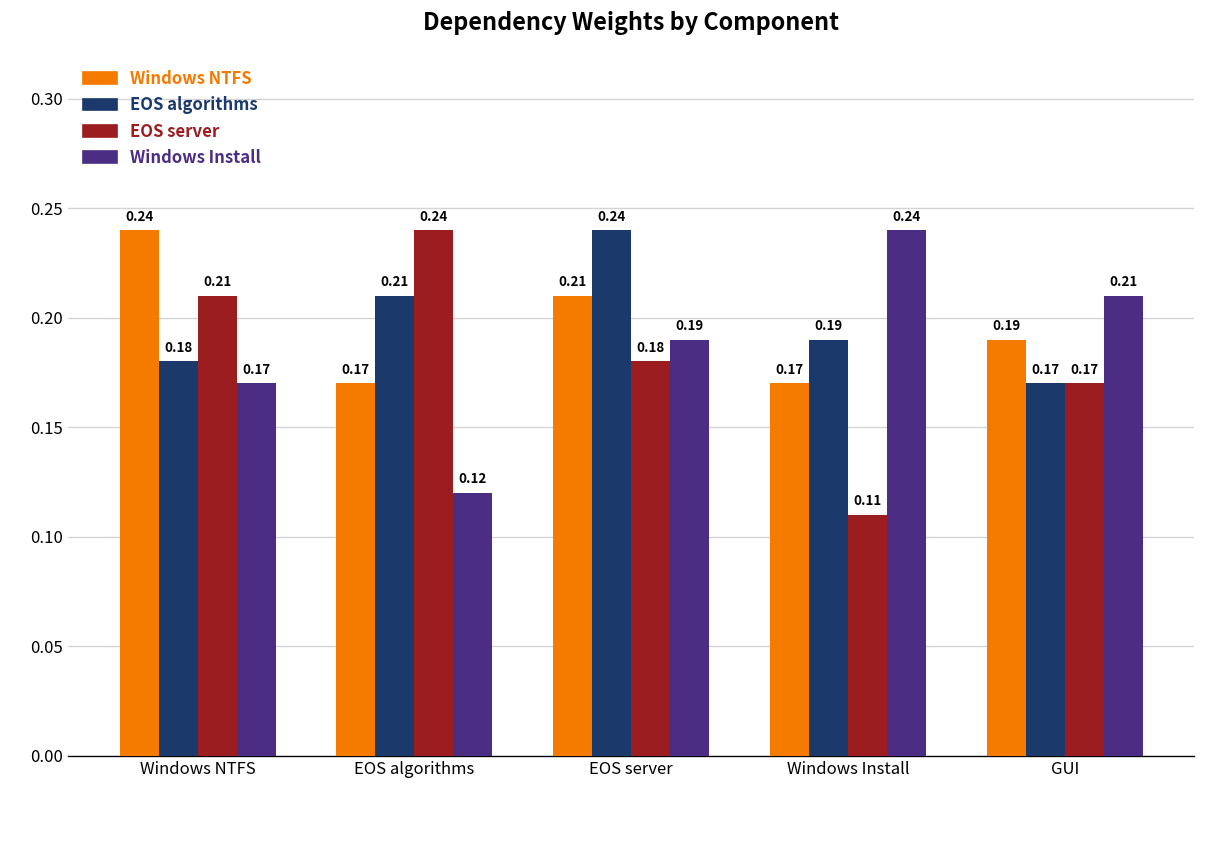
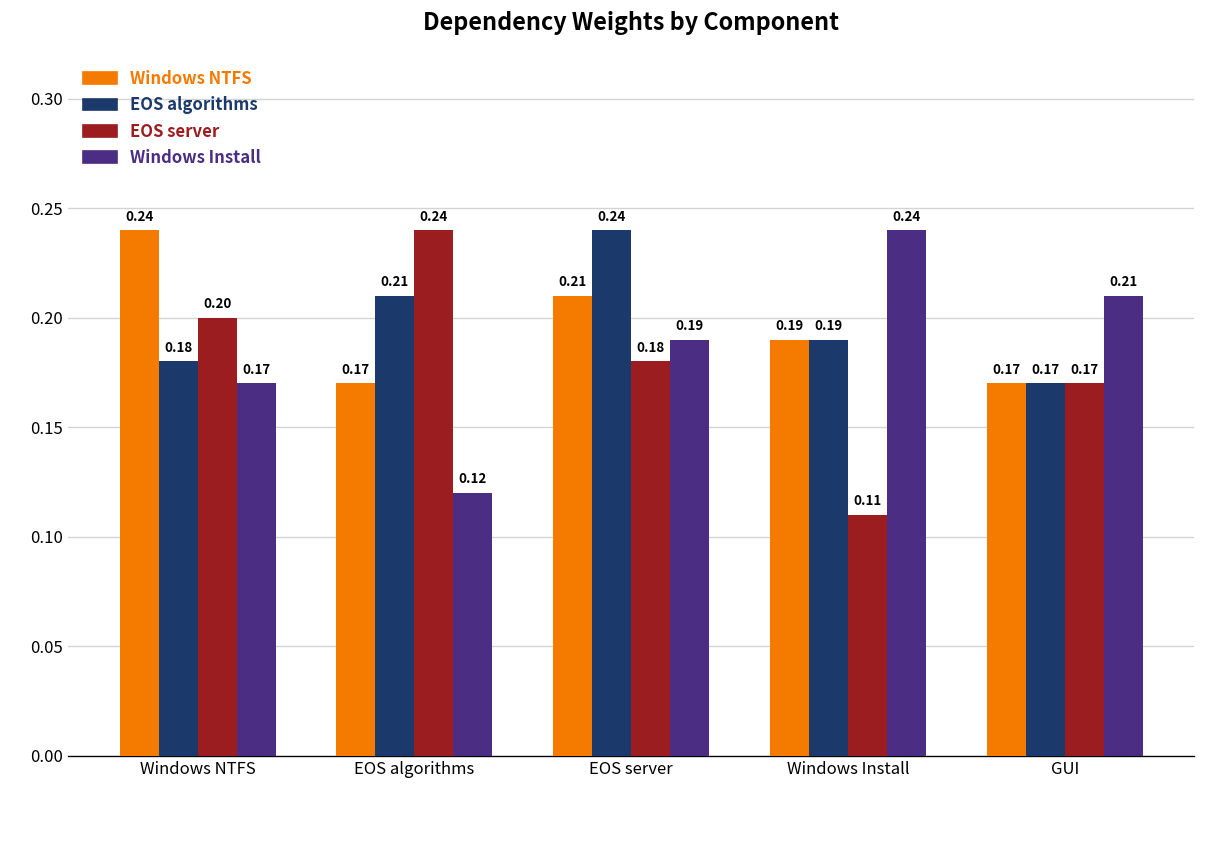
EOS server, Windows NTFS: 0.21 -> 0.20
Windows NTFS, Windows Install: 0.17 -> 0.19
Windows NTFS, GUI: 0.19 -> 0.17
